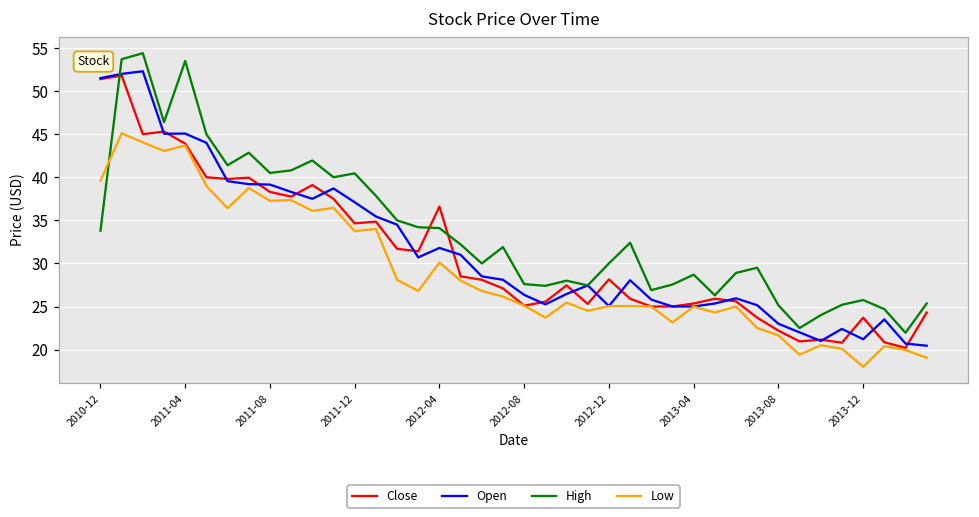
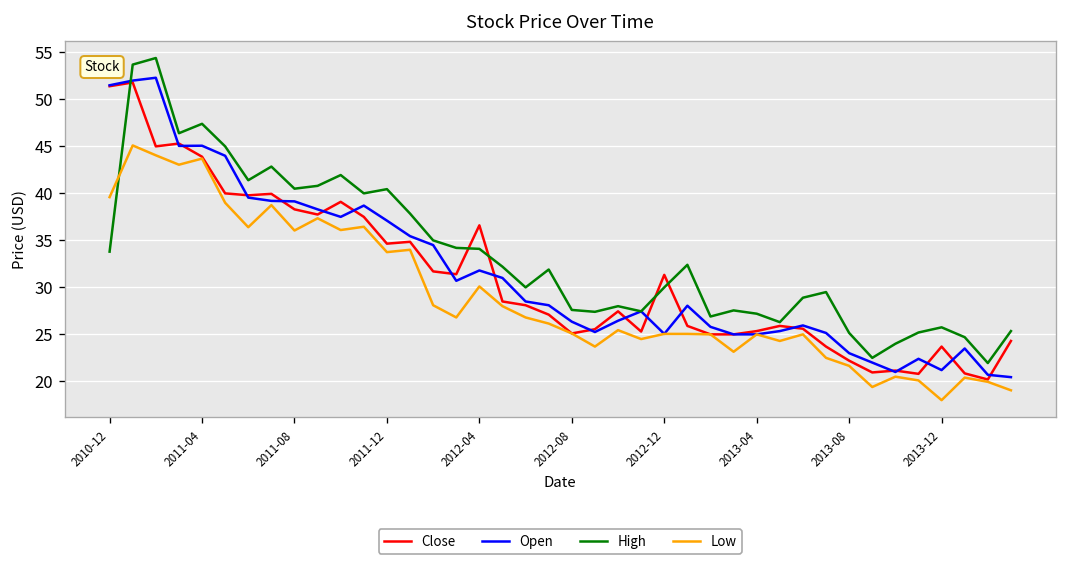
High, 2011-04: 54 -> 47
Low, 2011-08: 37 -> 36
Close, 2012-12: 28 -> 31
High, 2013-04: 29 -> 27
